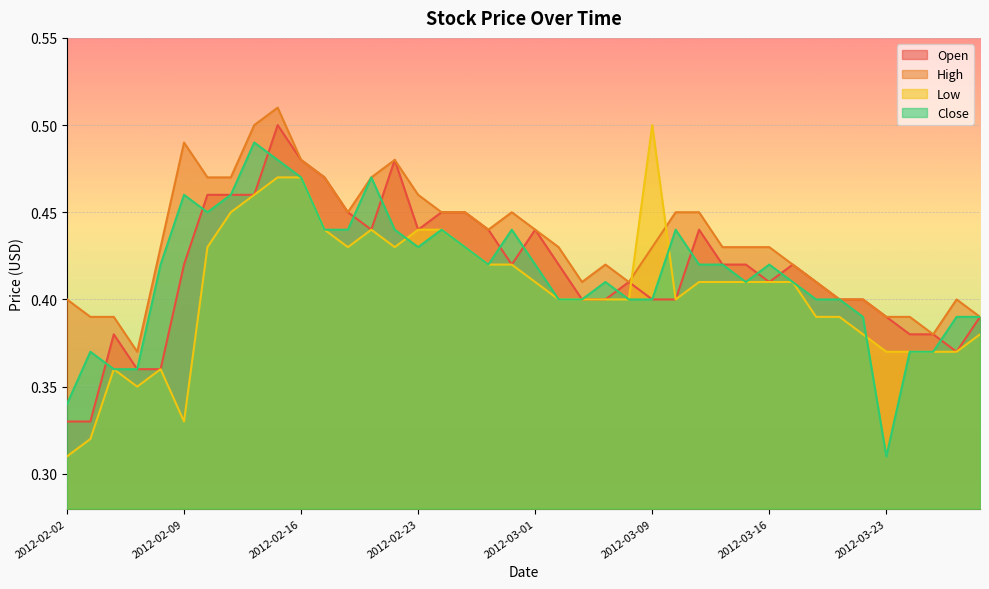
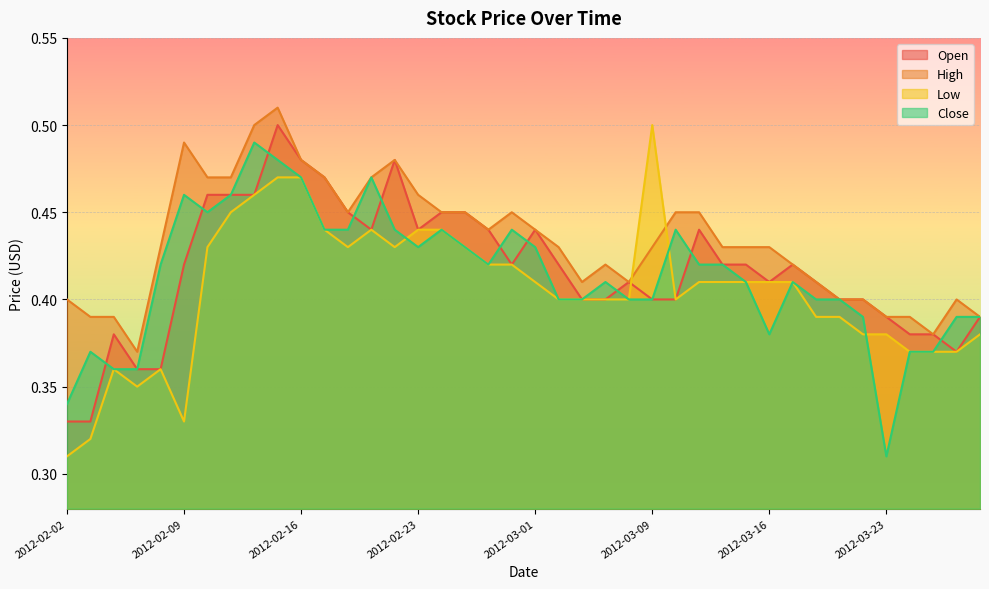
Close, 2012-03-01: 0.42 -> 0.43
Close, 2012-03-16: 0.42 -> 0.38
Low, 2012-03-23: 0.37 -> 0.38
